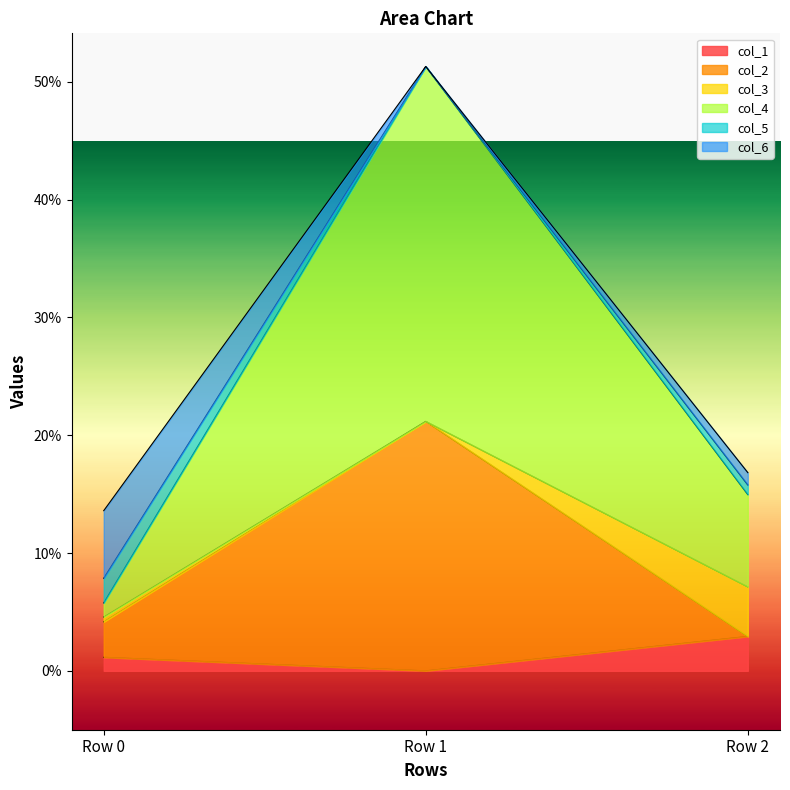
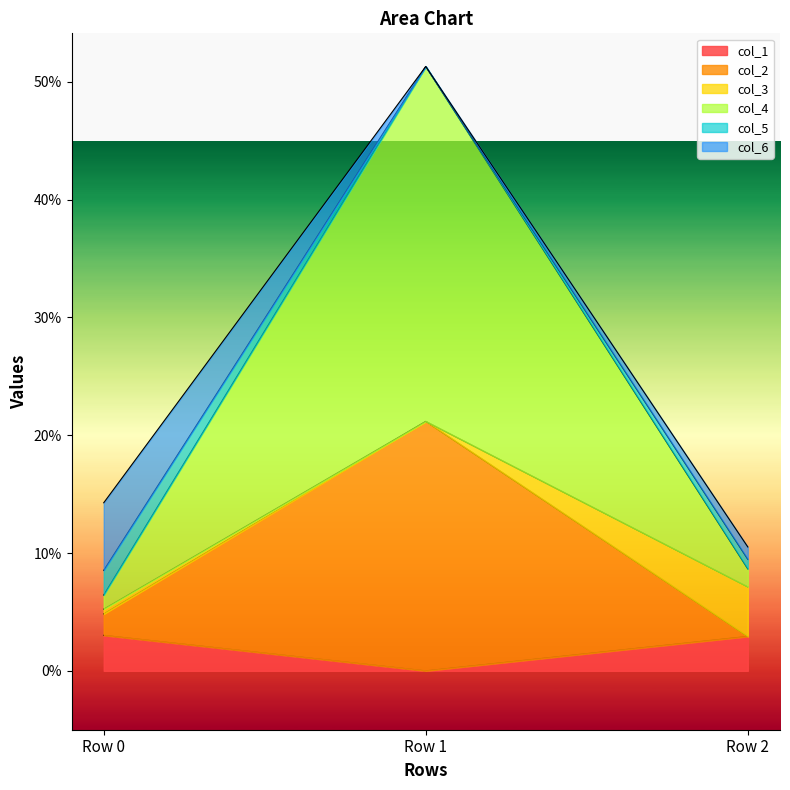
col_1, Row 0: 1.1% -> 3.0%
col_2, Row 0: 3.0% -> 1.8%
col_4, Row 2: 7.8% -> 1.5%
